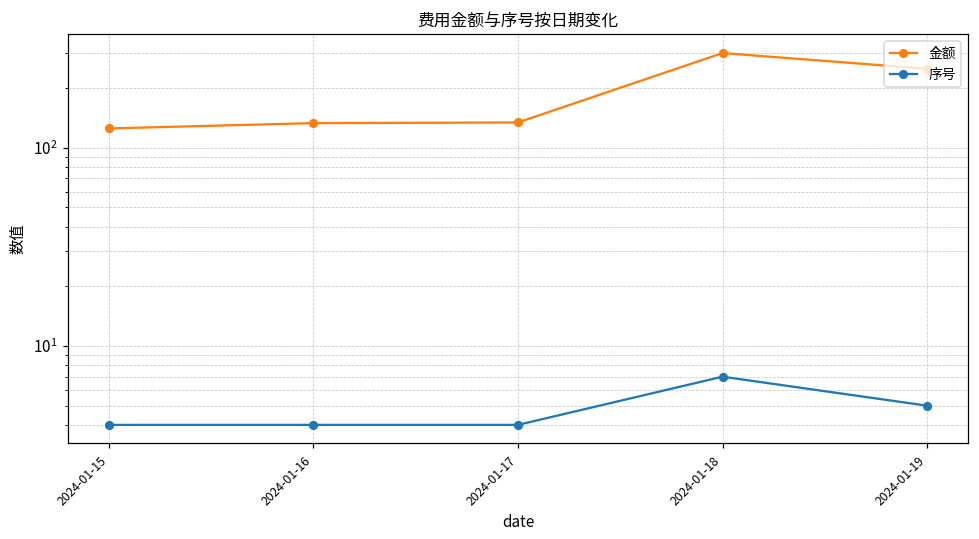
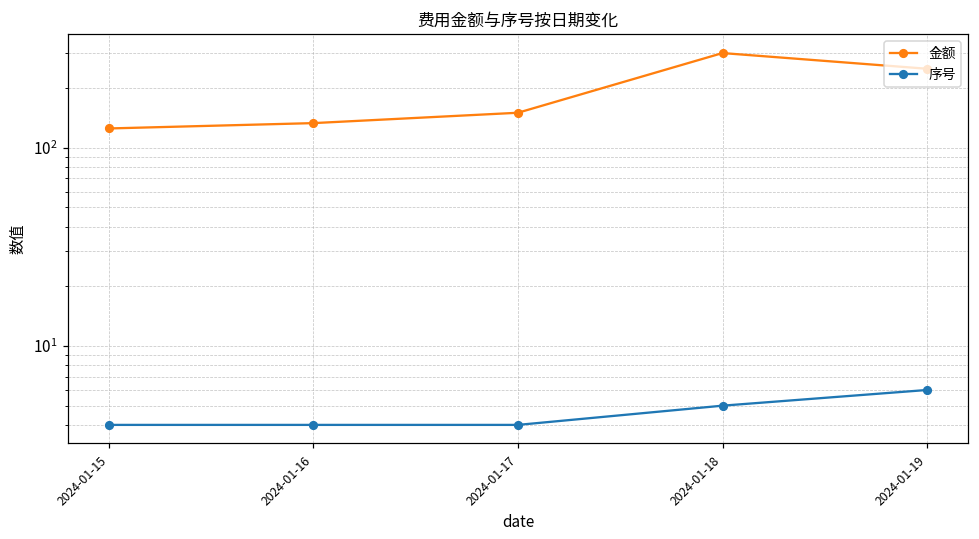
金额, 2024-01-17: 130 -> 150
序号, 2024-01-18: 7 -> 5
序号, 2024-01-19: 5 -> 6
